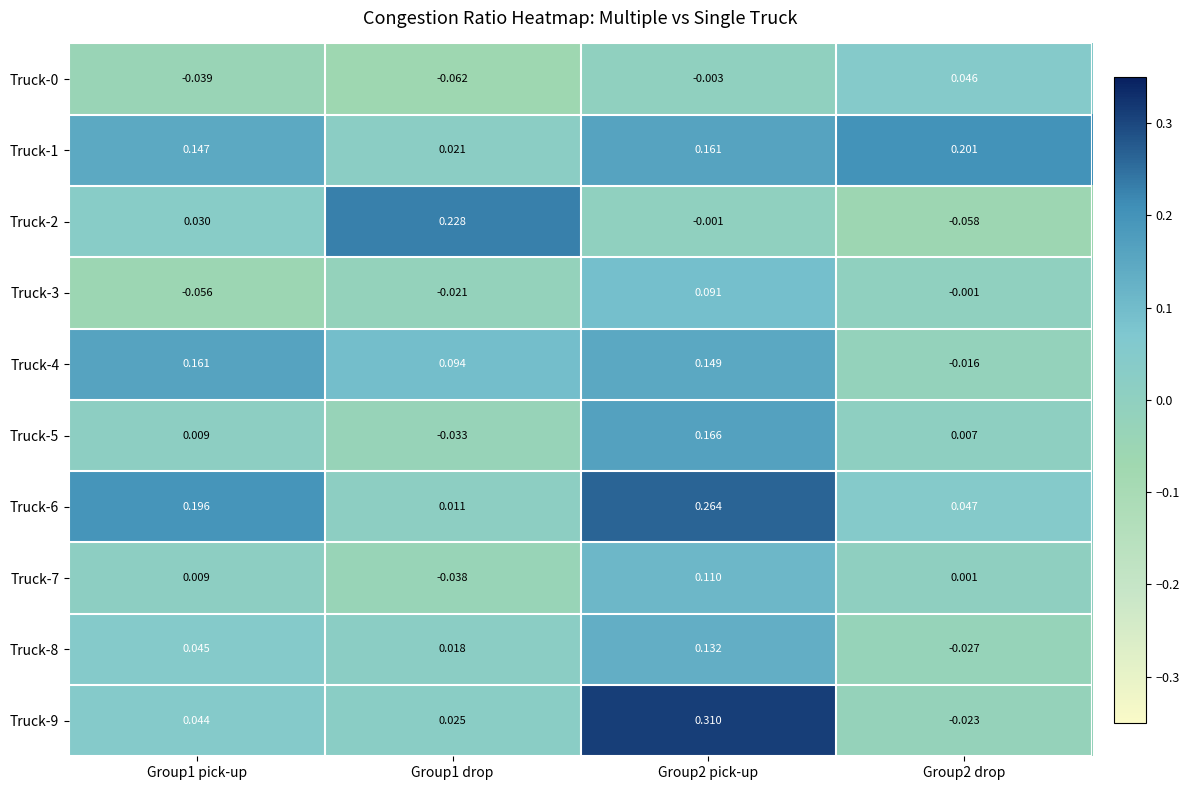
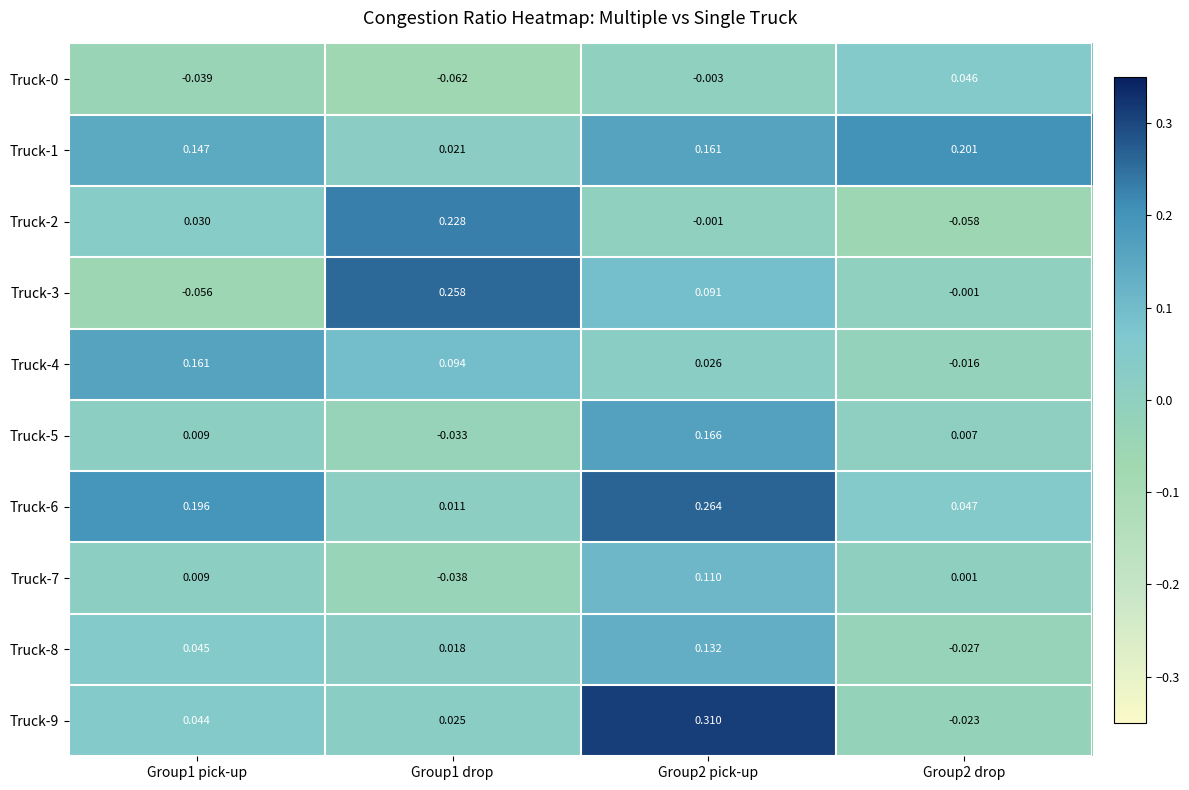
Truck-3, Group1 drop: -0.021 -> 0.258
Truck-4, Group2 pick-up: 0.149 -> 0.026
